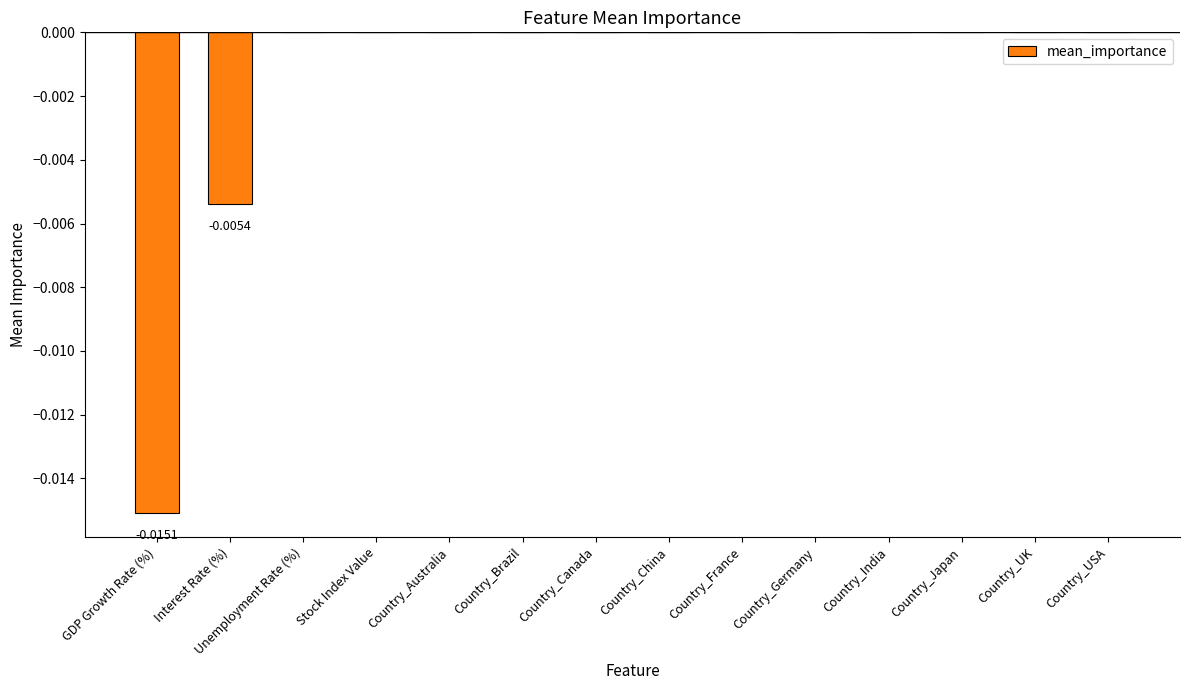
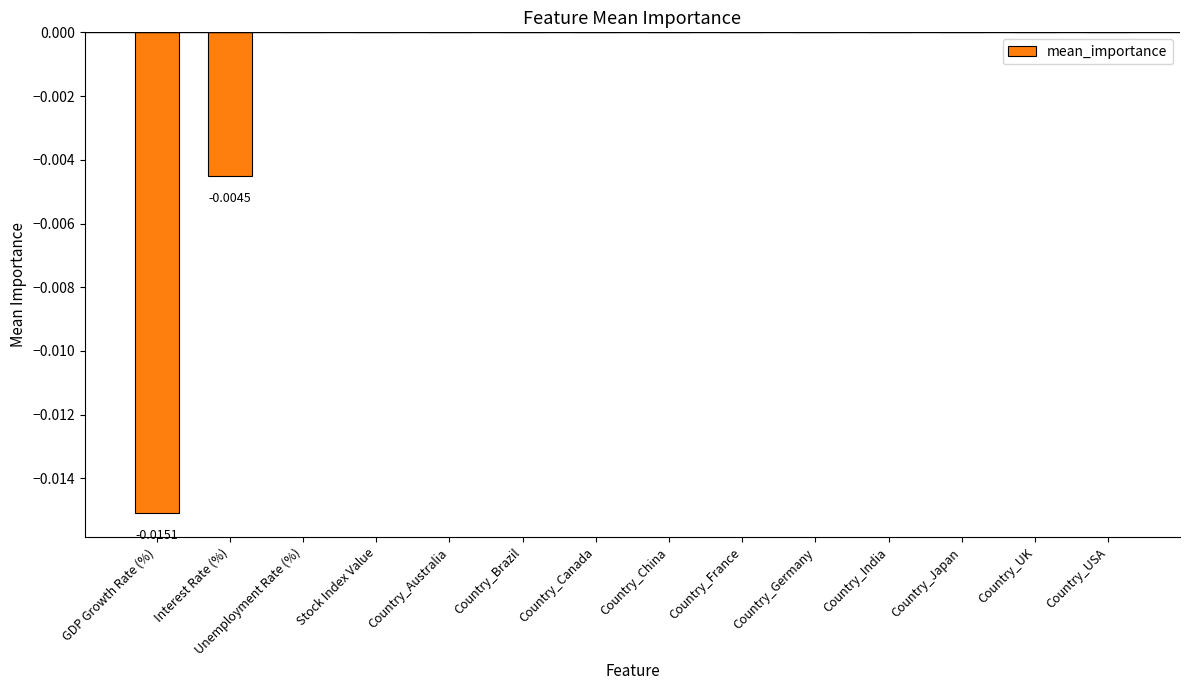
Interest Rate (%): -0.0054 -> -0.0045
